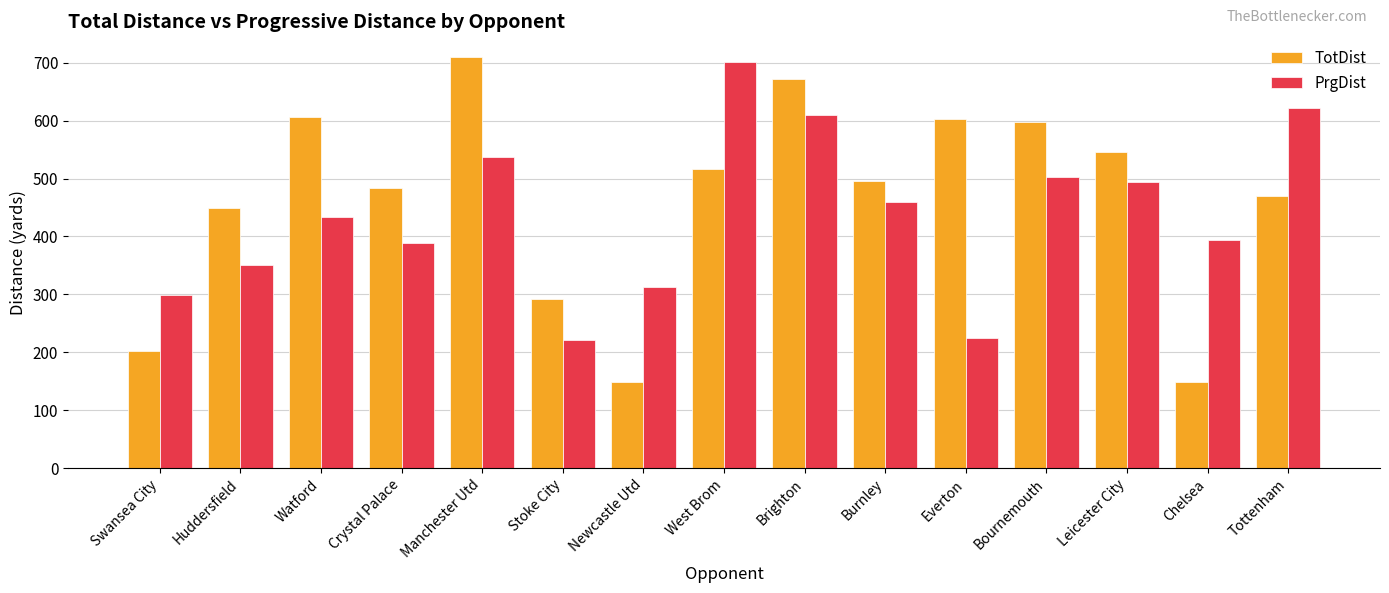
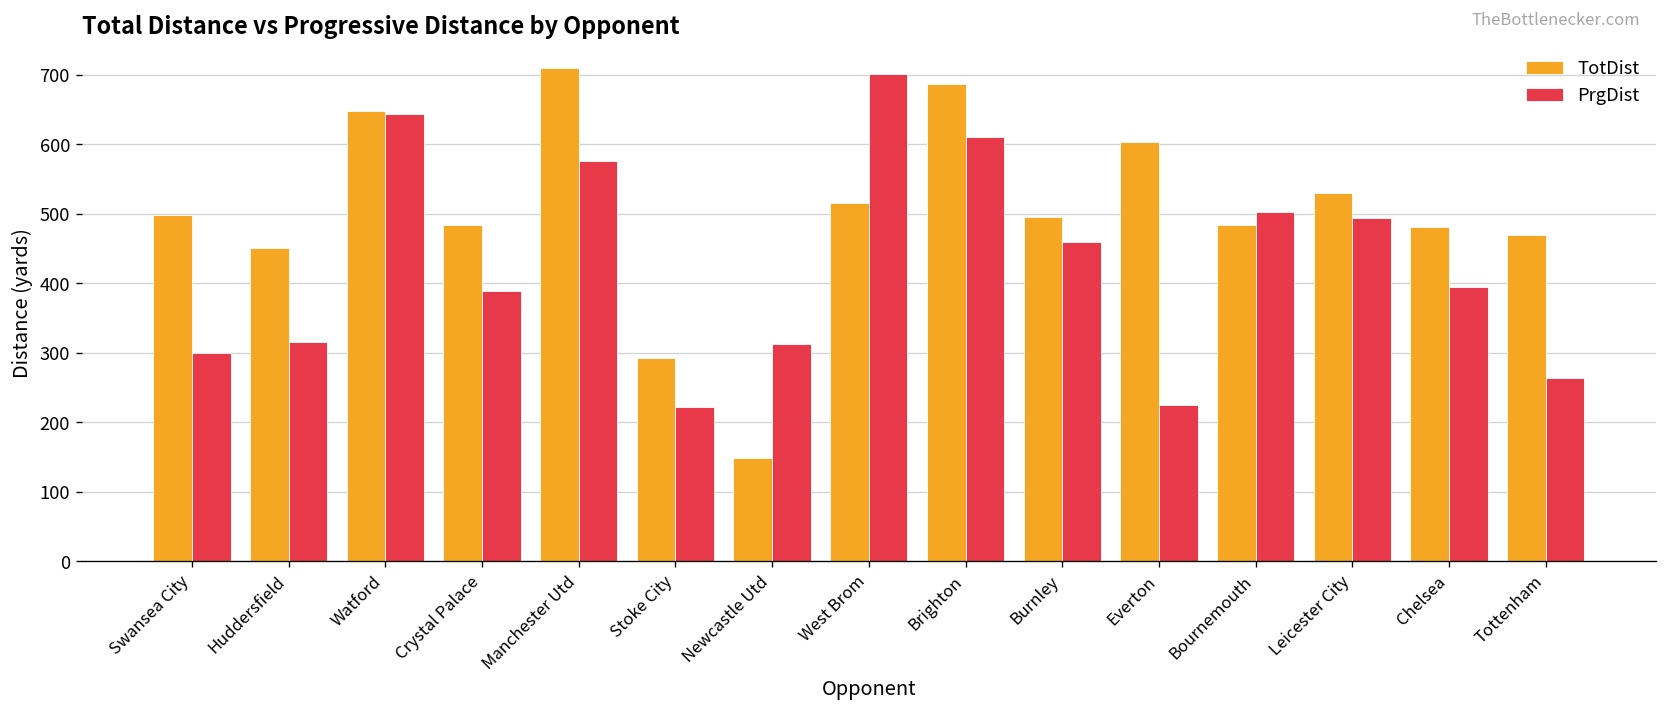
TotDist, Swansea City: 200 -> 500
PrgDist, Huddersfield: 350 -> 320
TotDist, Watford: 610 -> 650
PrgDist, Watford: 430 -> 640
PrgDist, Manchester Utd: 540 -> 580
TotDist, Brighton: 670 -> 690
TotDist, Bournemouth: 600 -> 480
TotDist, Leicester City: 550 -> 530
TotDist, Chelsea: 150 -> 480
PrgDist, Tottenham: 620 -> 260
